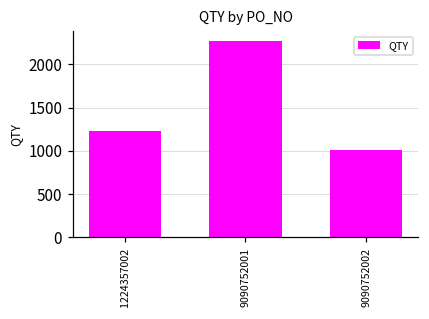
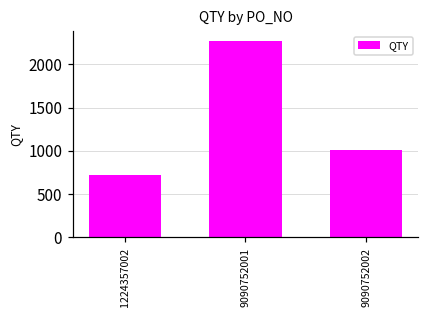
1224357002: 1200 -> 700
